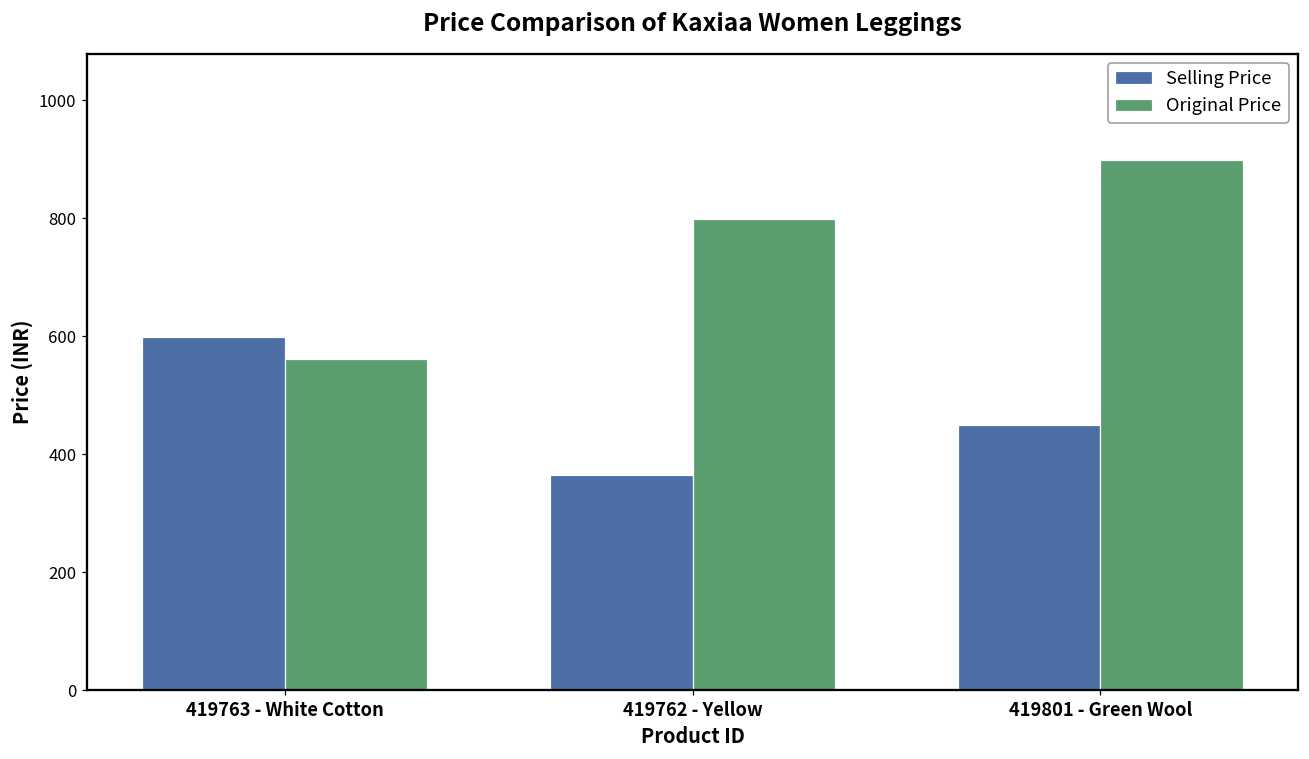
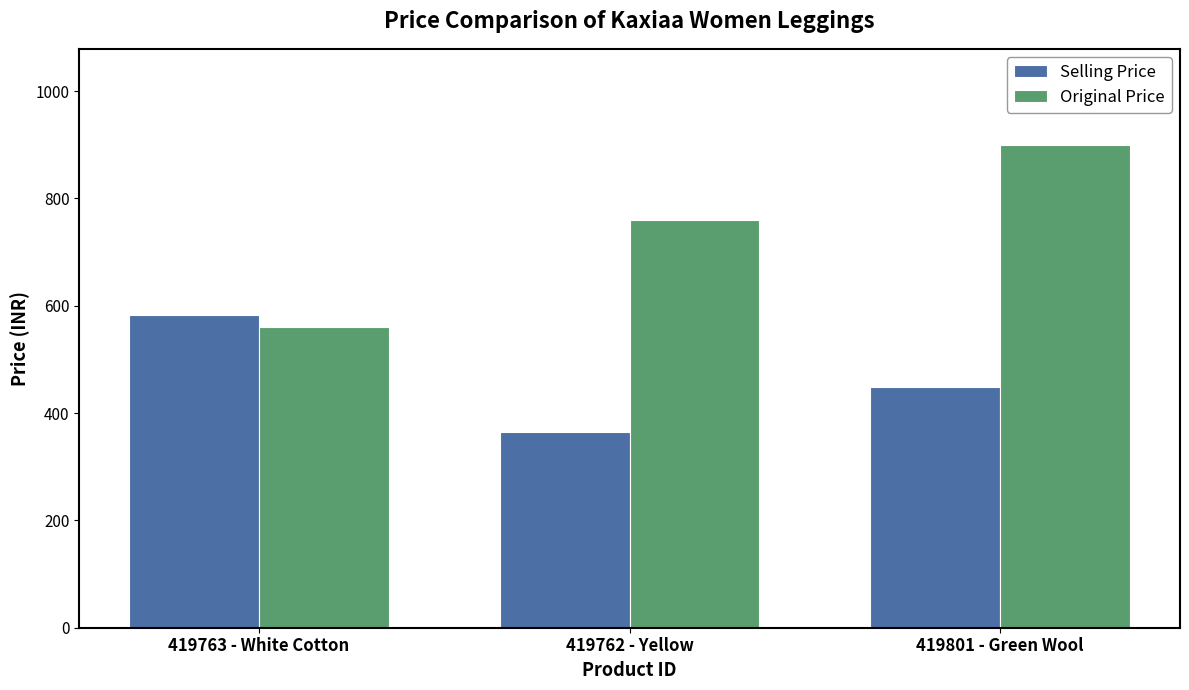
Selling Price, 419763 - White Cotton: 600 -> 580
Original Price, 419762 - Yellow: 800 -> 760
